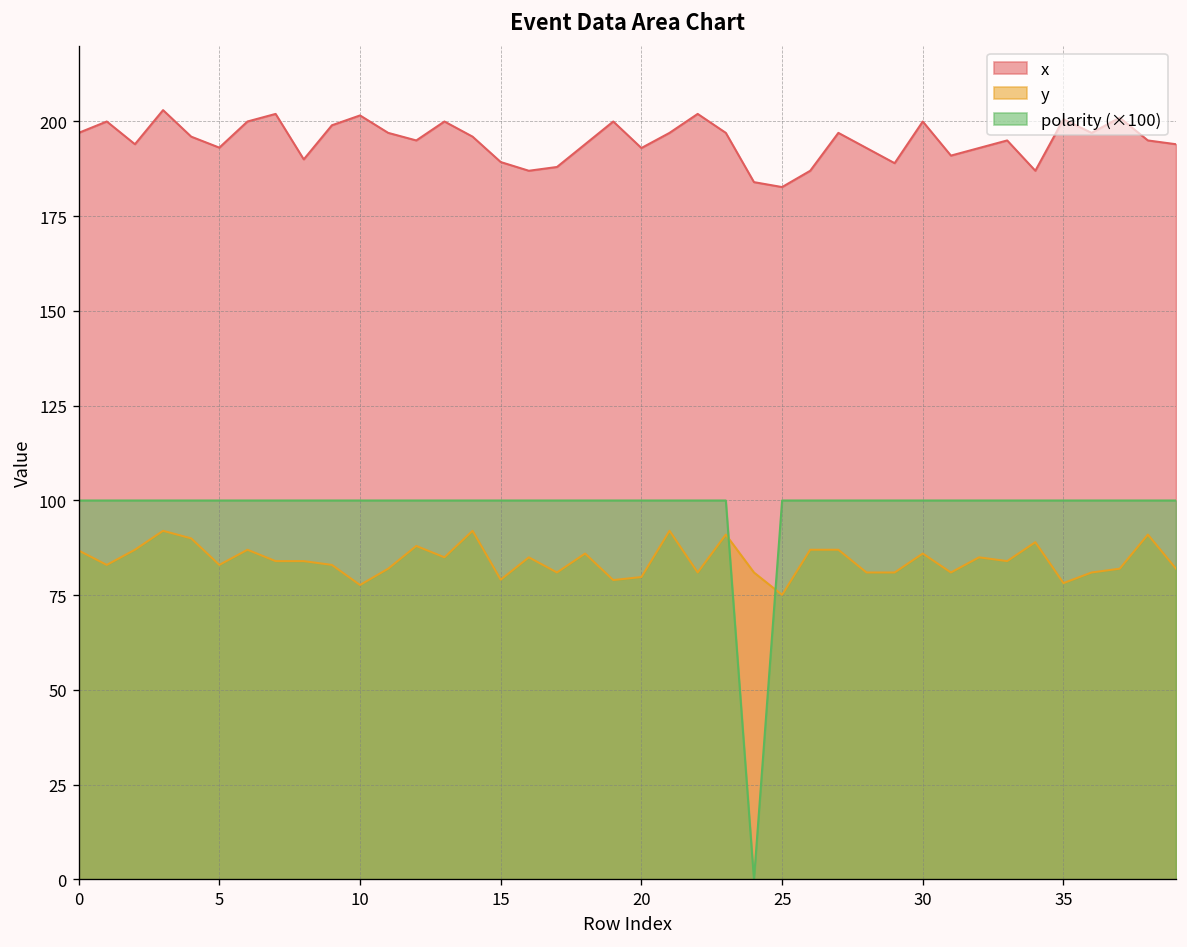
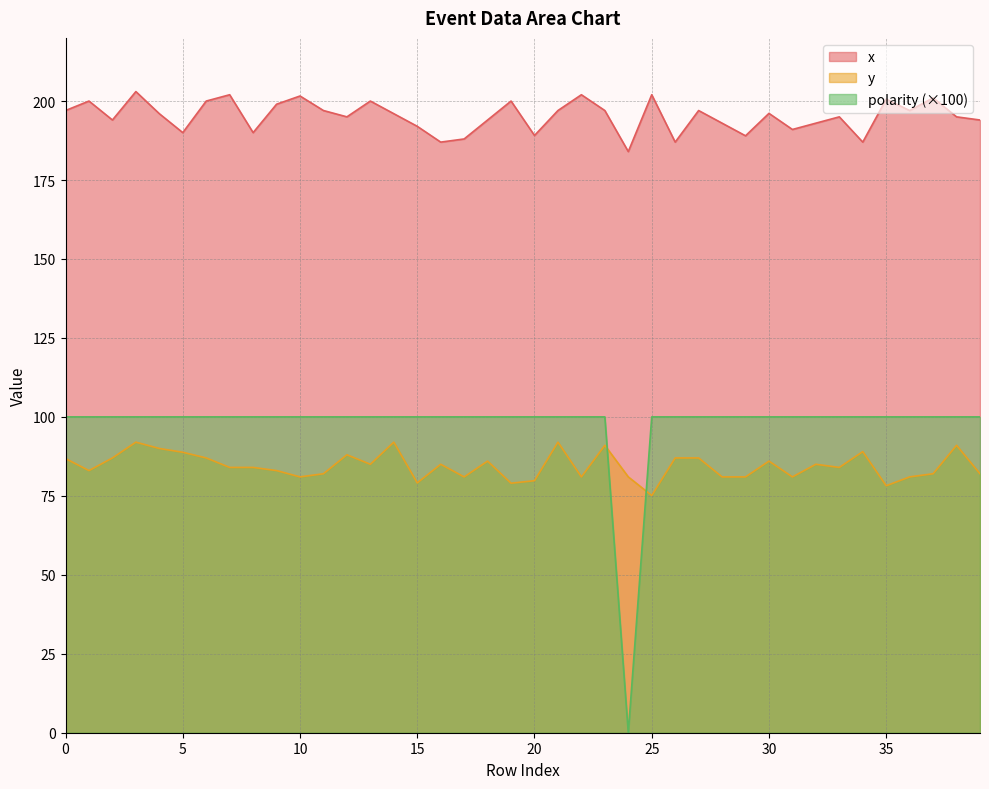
x, 5: 193 -> 190
y, 5: 83 -> 89
y, 10: 78 -> 81
x, 15: 189 -> 192
x, 20: 193 -> 189
x, 25: 183 -> 202
x, 30: 200 -> 196
